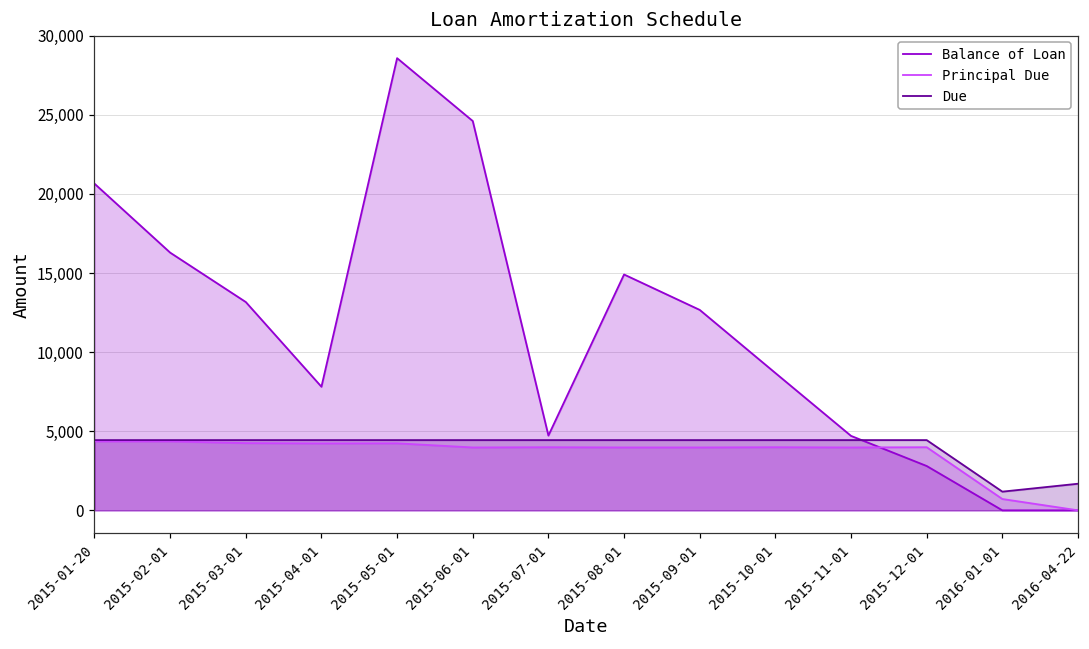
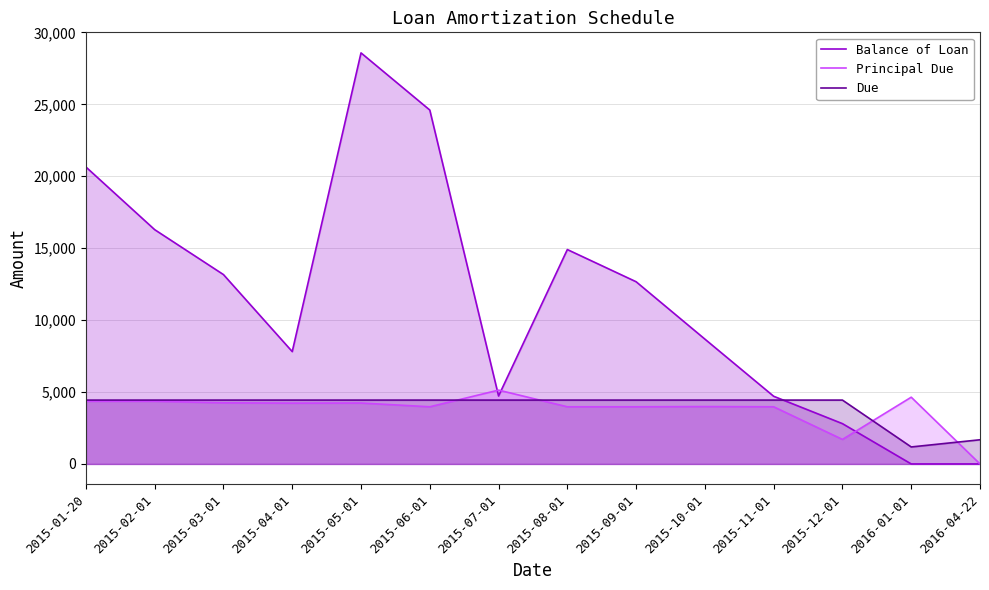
Principal Due, 2015-07-01: 4,000 -> 5,100
Principal Due, 2015-12-01: 4,000 -> 1,700
Principal Due, 2016-01-01: 700 -> 4,600
